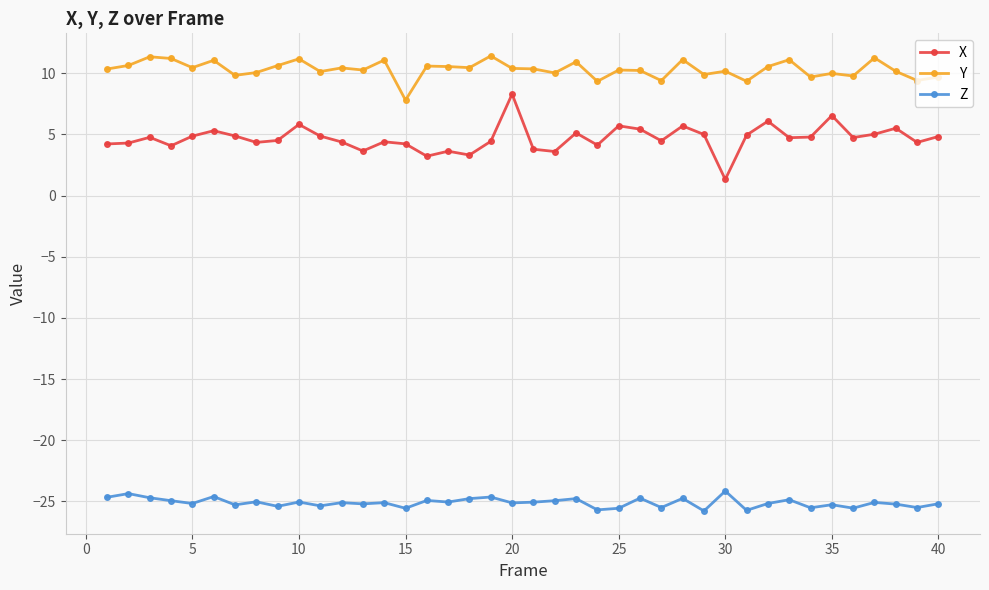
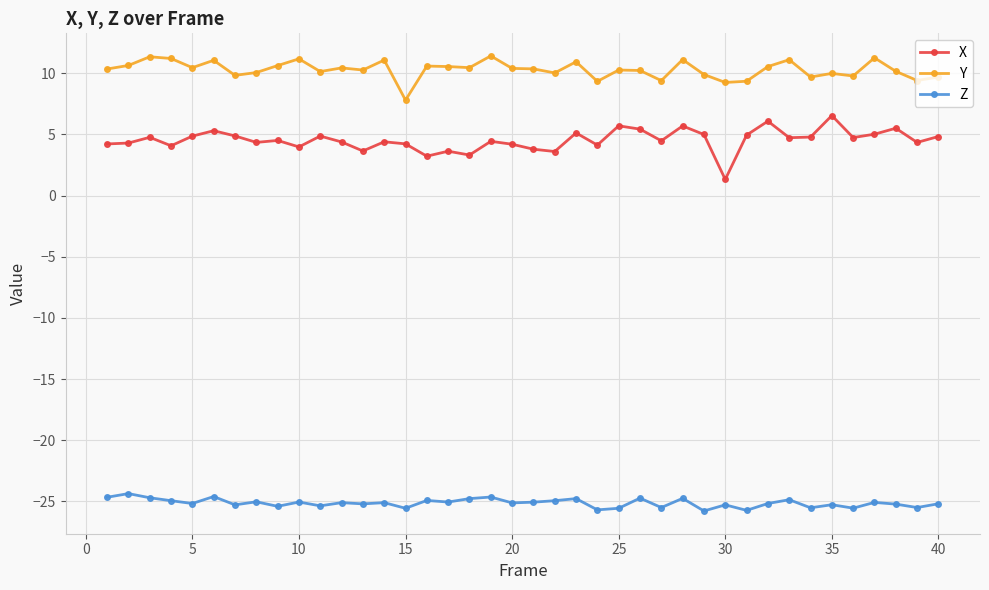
X, 10: 5.8 -> 4.0
X, 20: 8.3 -> 4.2
Y, 30: 10.2 -> 9.3
Z, 30: -24.2 -> -25.3
